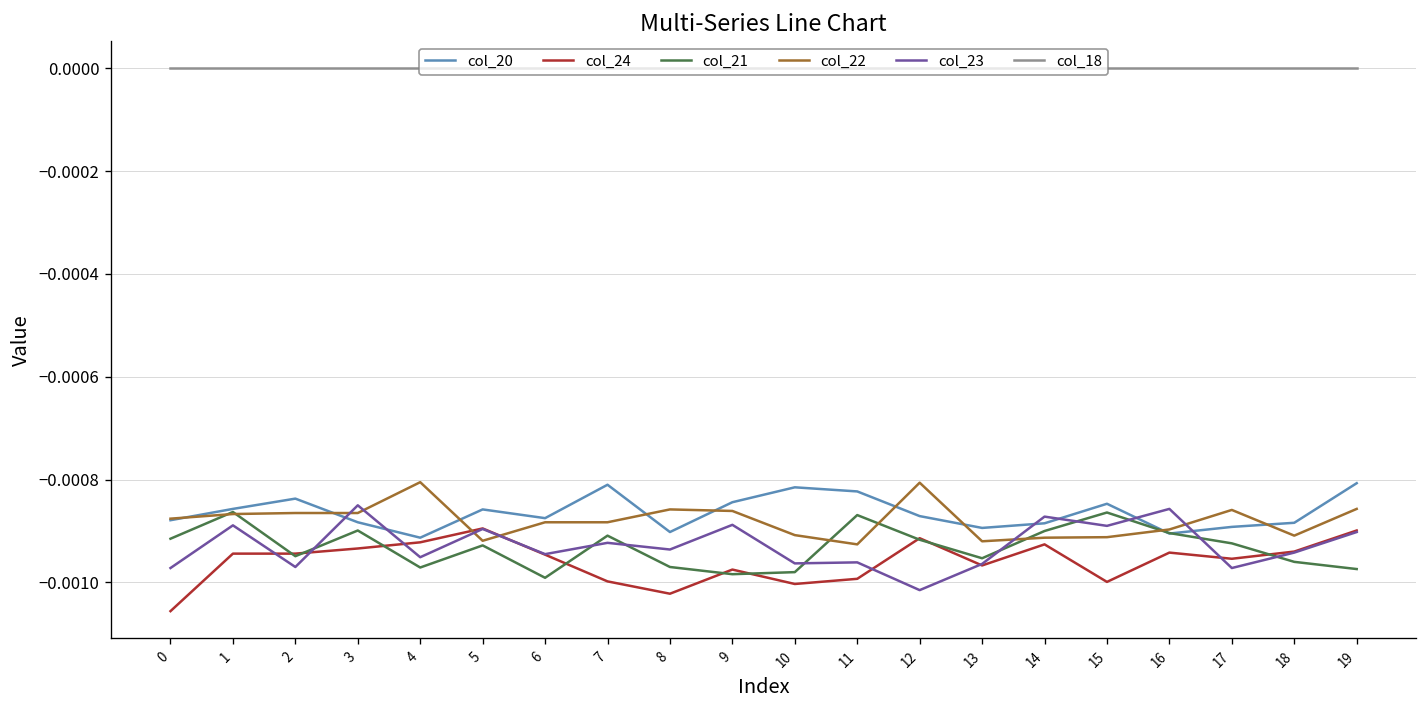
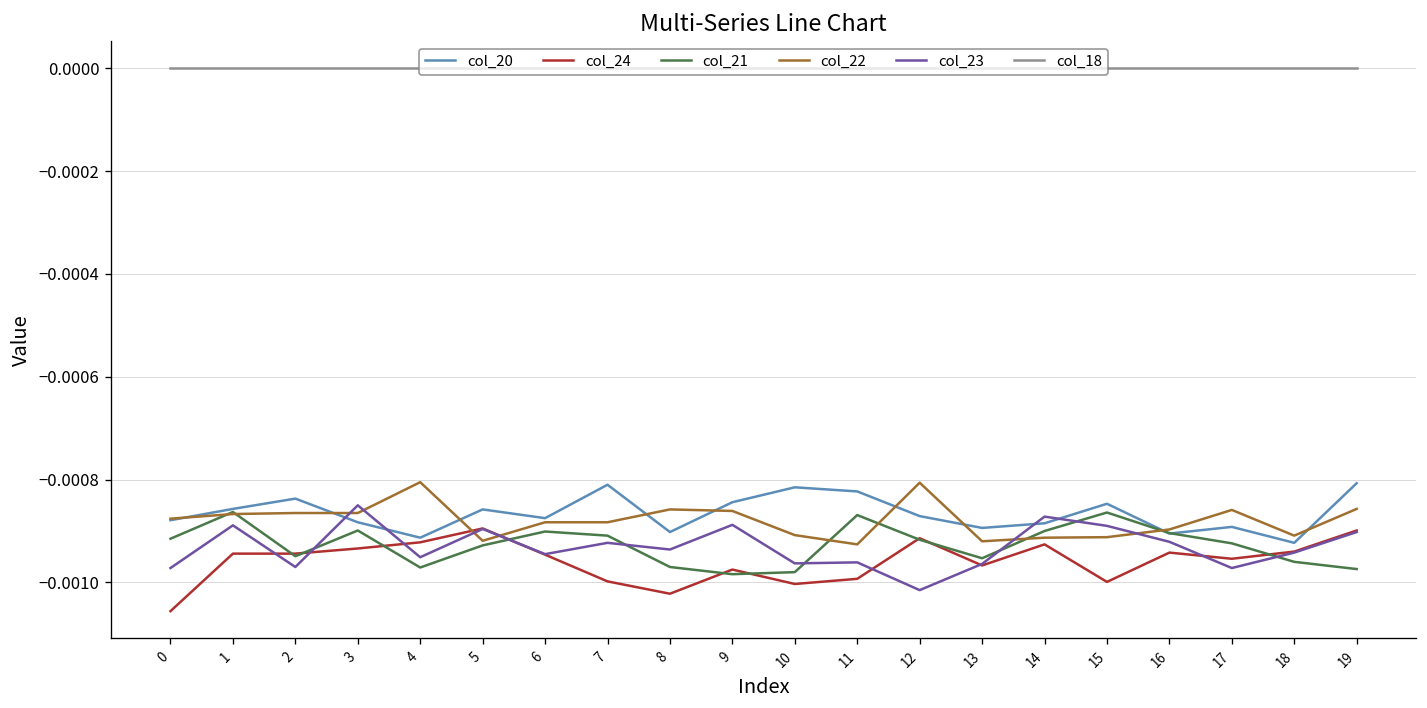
col_21, 6: -0.00099 -> -0.00090
col_23, 16: -0.00086 -> -0.00092
col_20, 18: -0.00088 -> -0.00092
